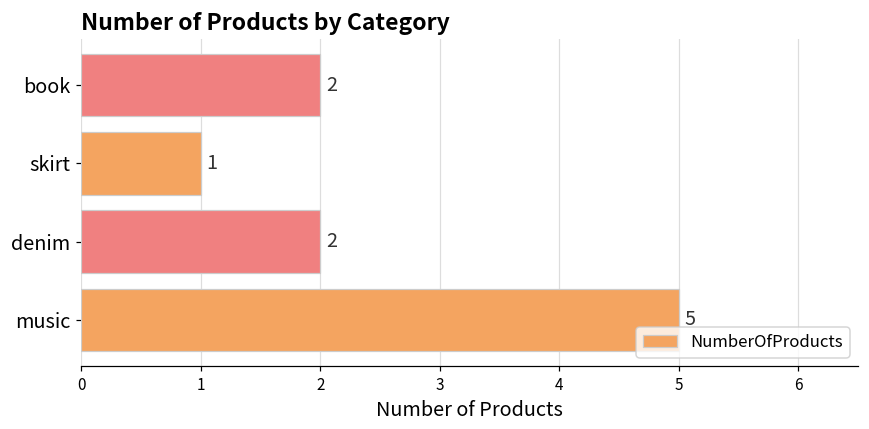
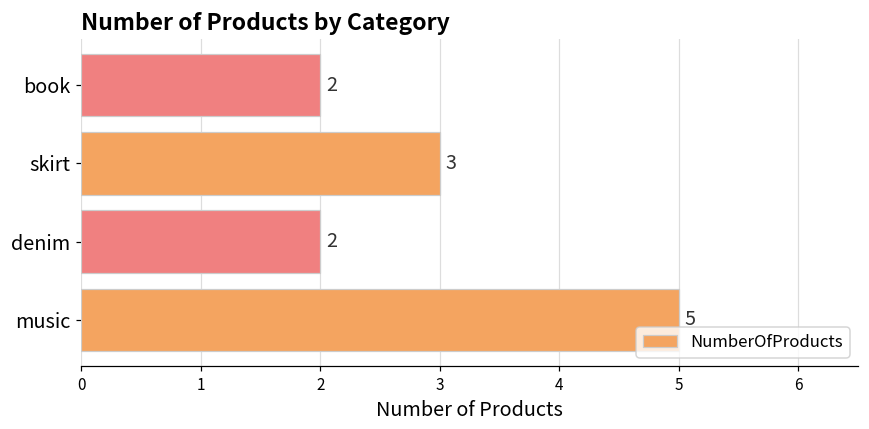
skirt: 1 -> 3
